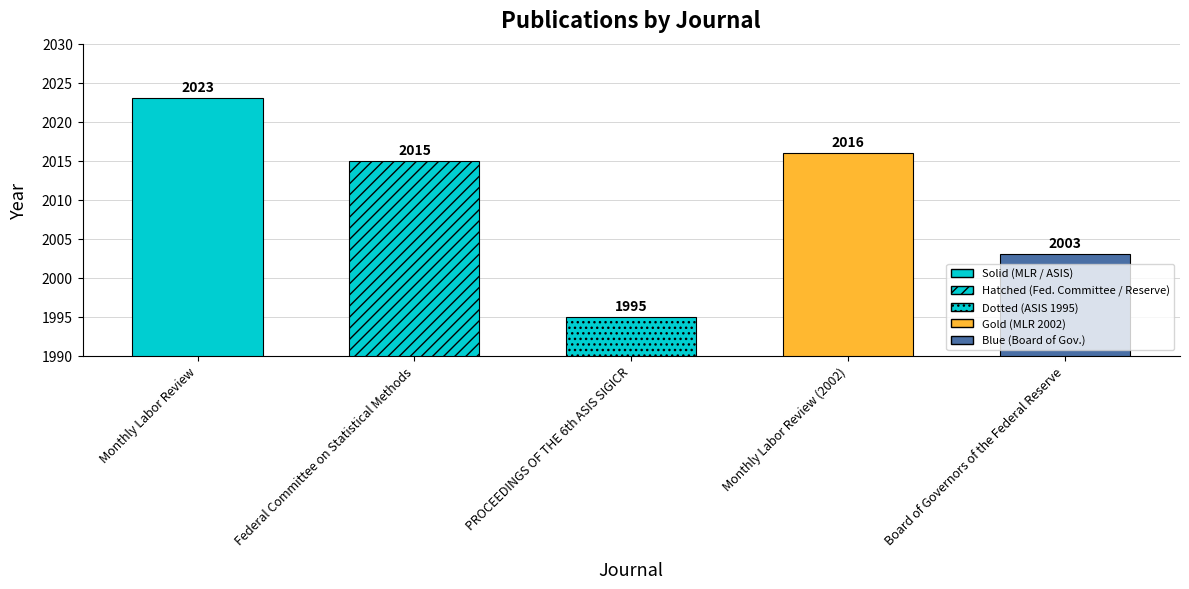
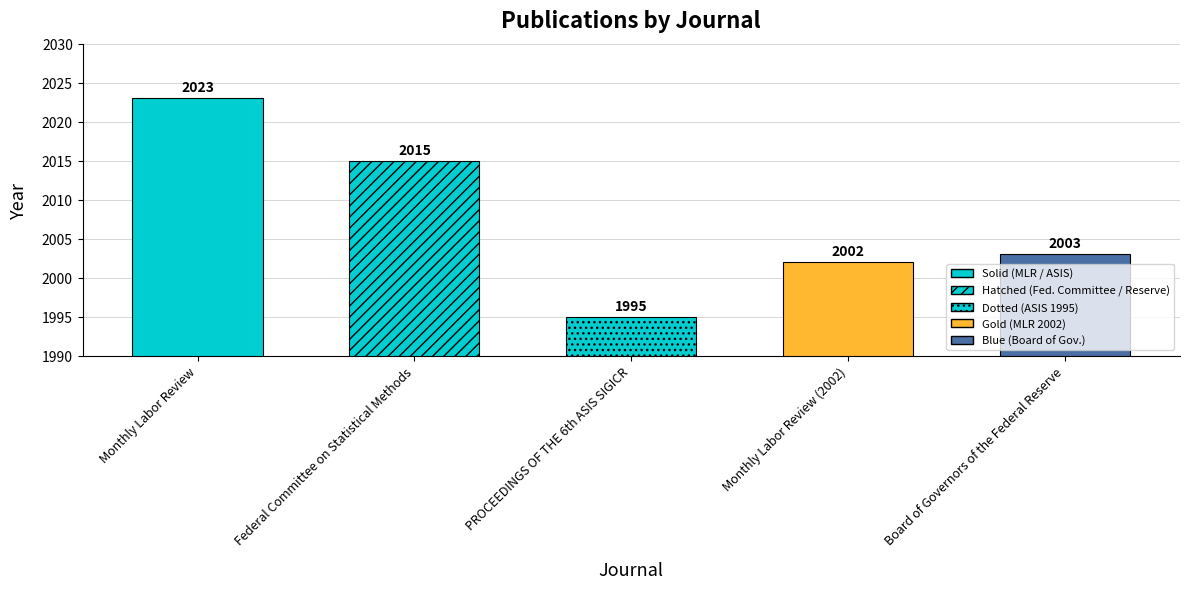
Monthly Labor Review (2002): 2016 -> 2002
